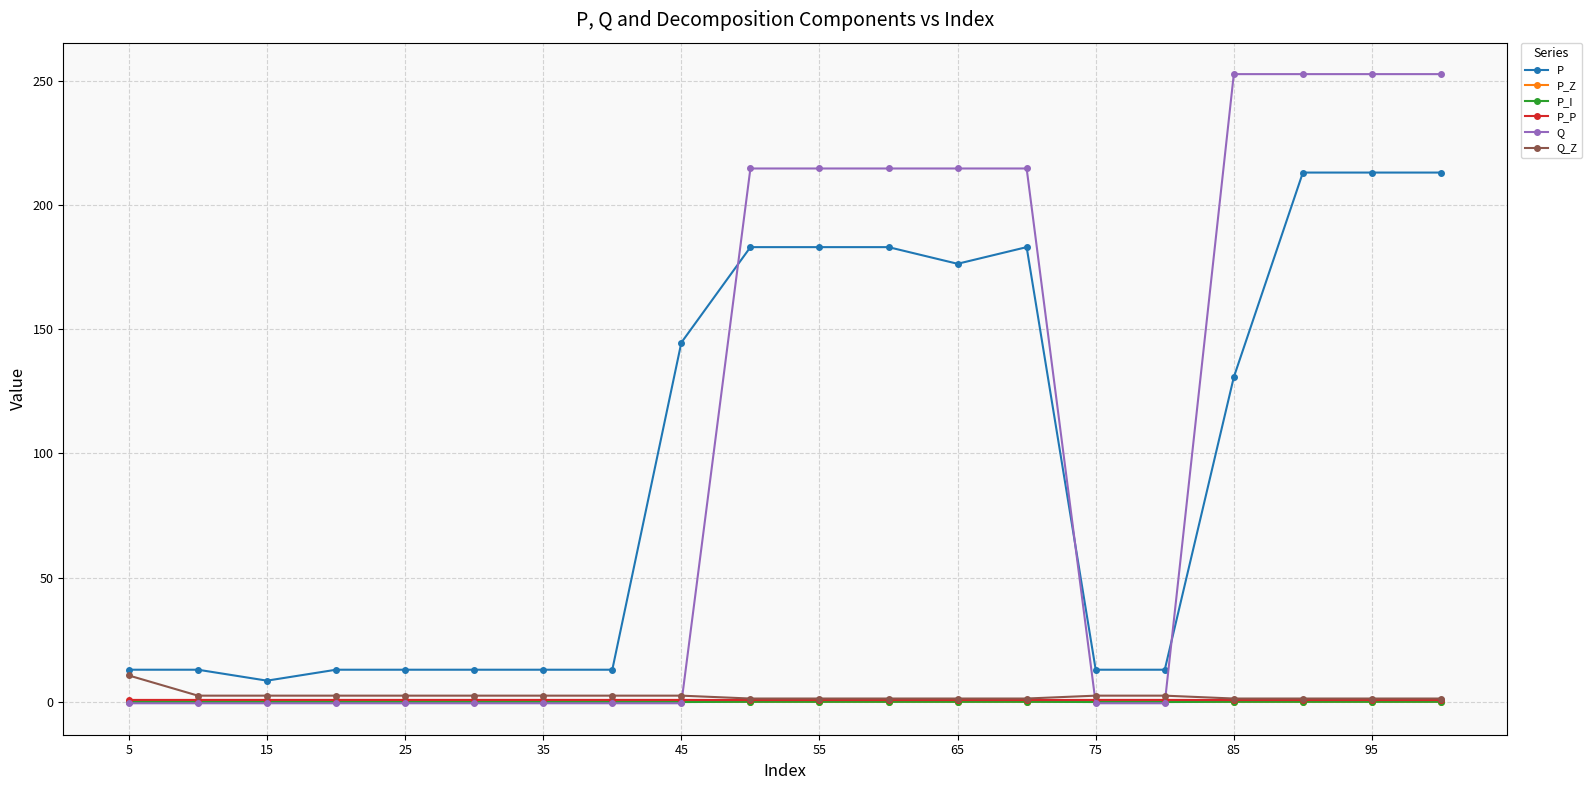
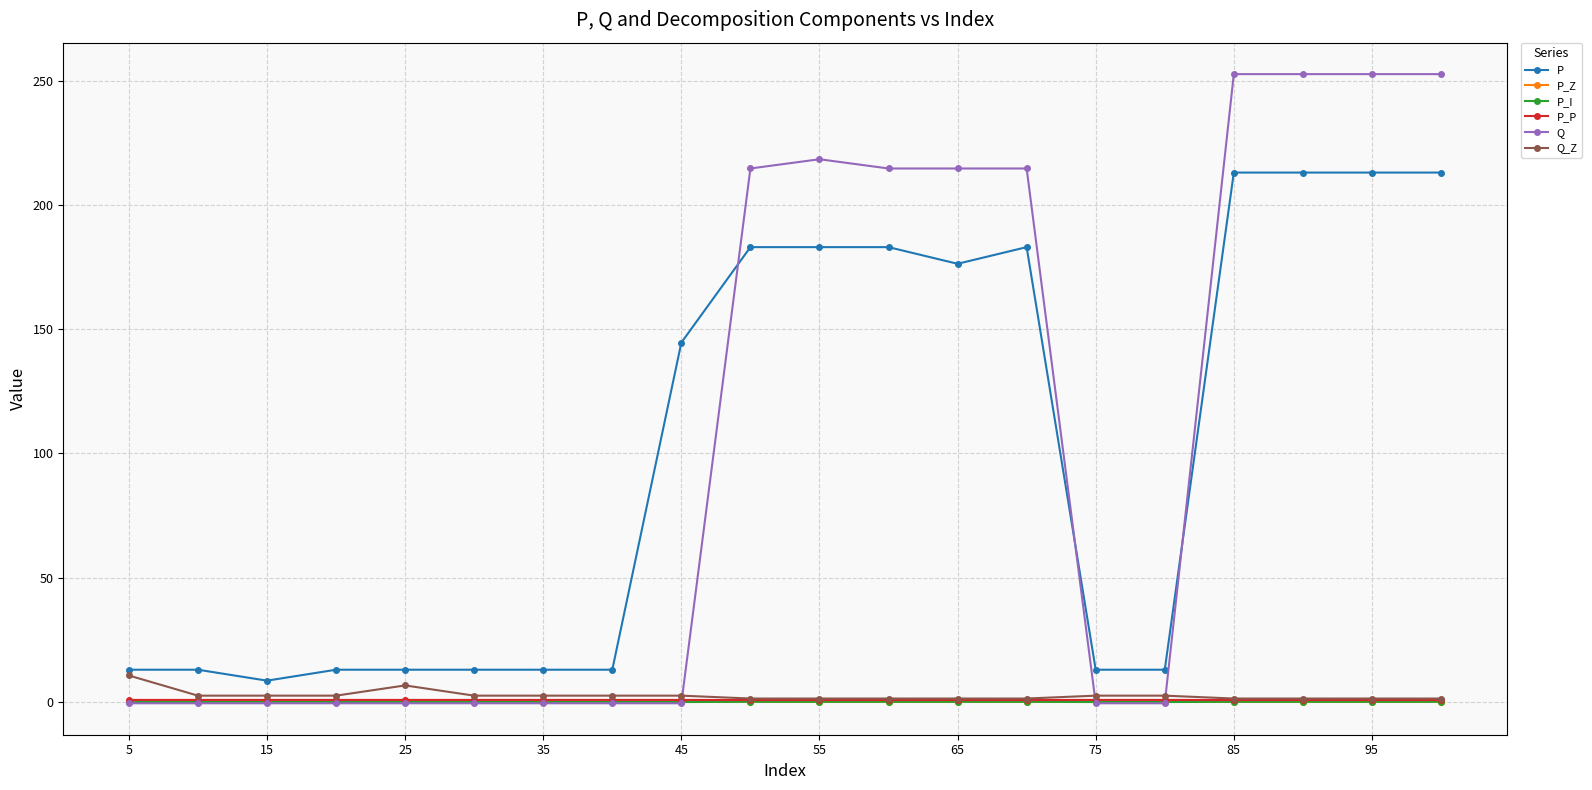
Q_Z, 25: 3 -> 7
Q, 55: 215 -> 218
P, 85: 131 -> 213
